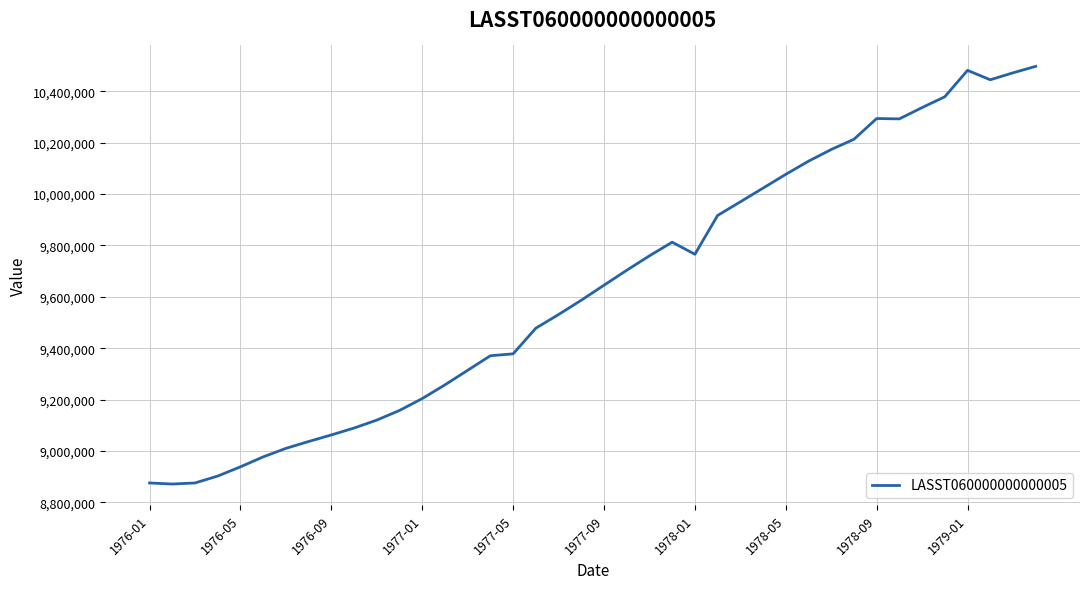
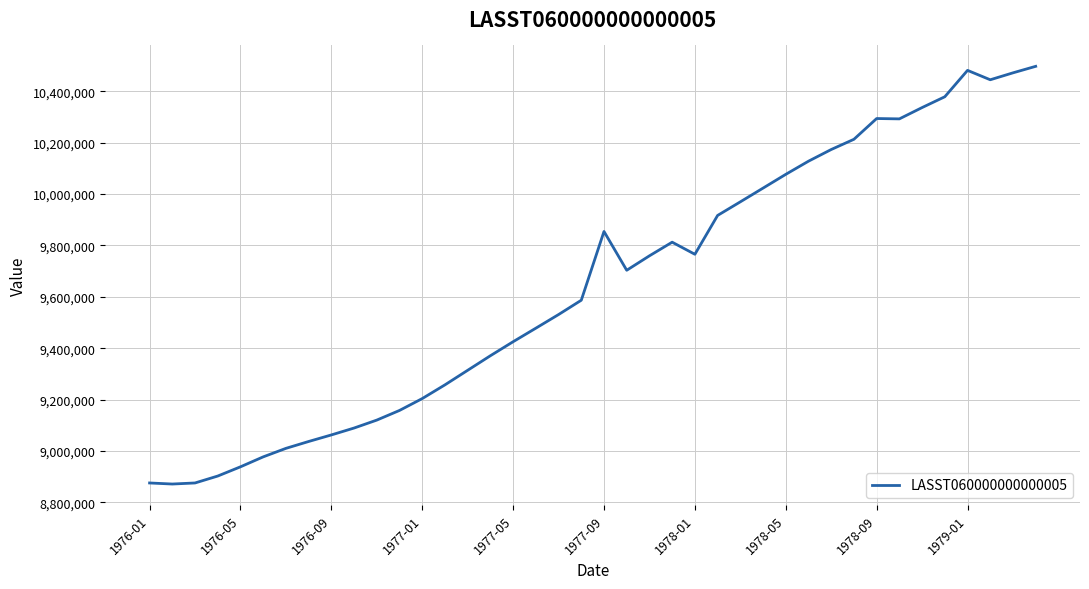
1977-05: 9,380,000 -> 9,430,000
1977-09: 9,650,000 -> 9,850,000
